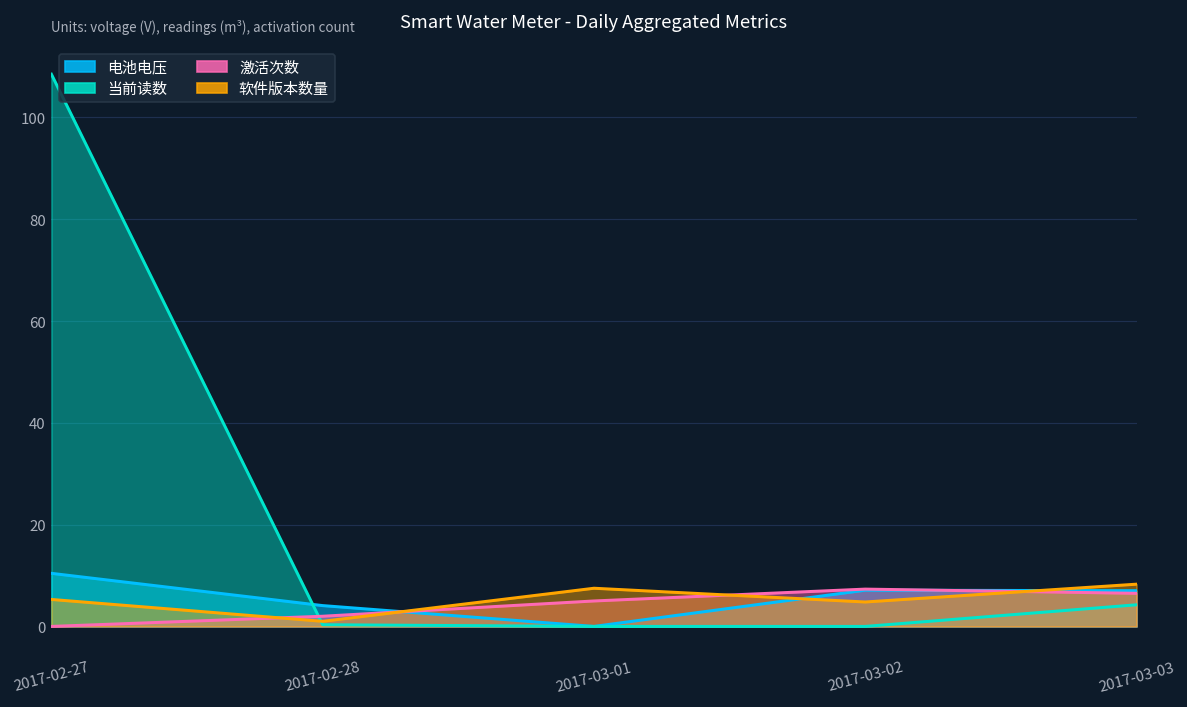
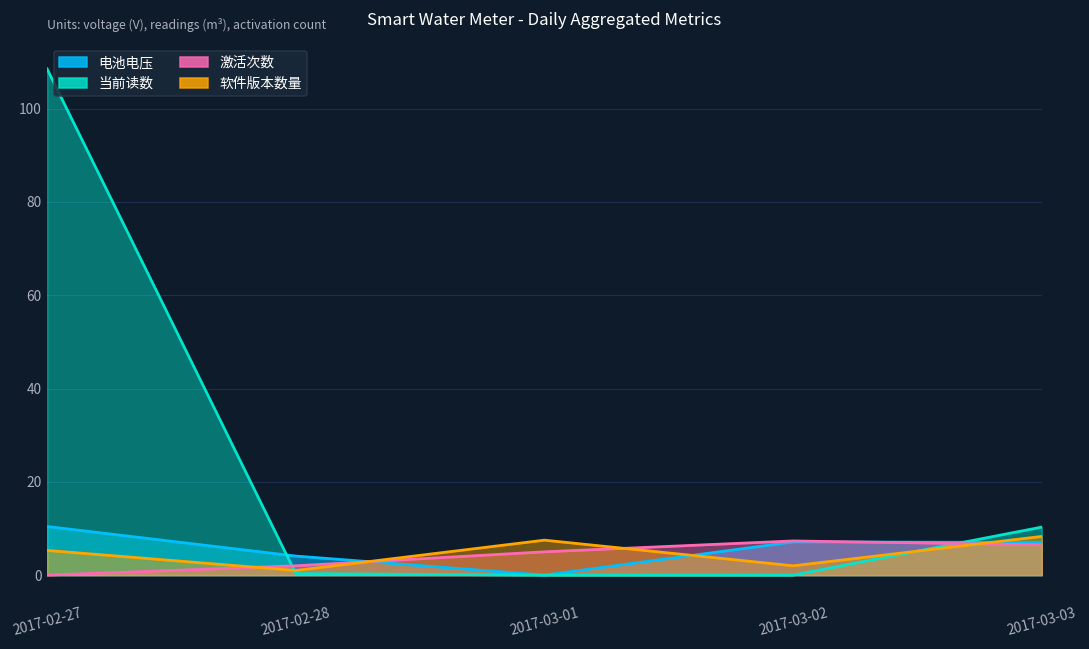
软件版本数量, 2017-03-02: 5 -> 2
当前读数, 2017-03-03: 4 -> 10
